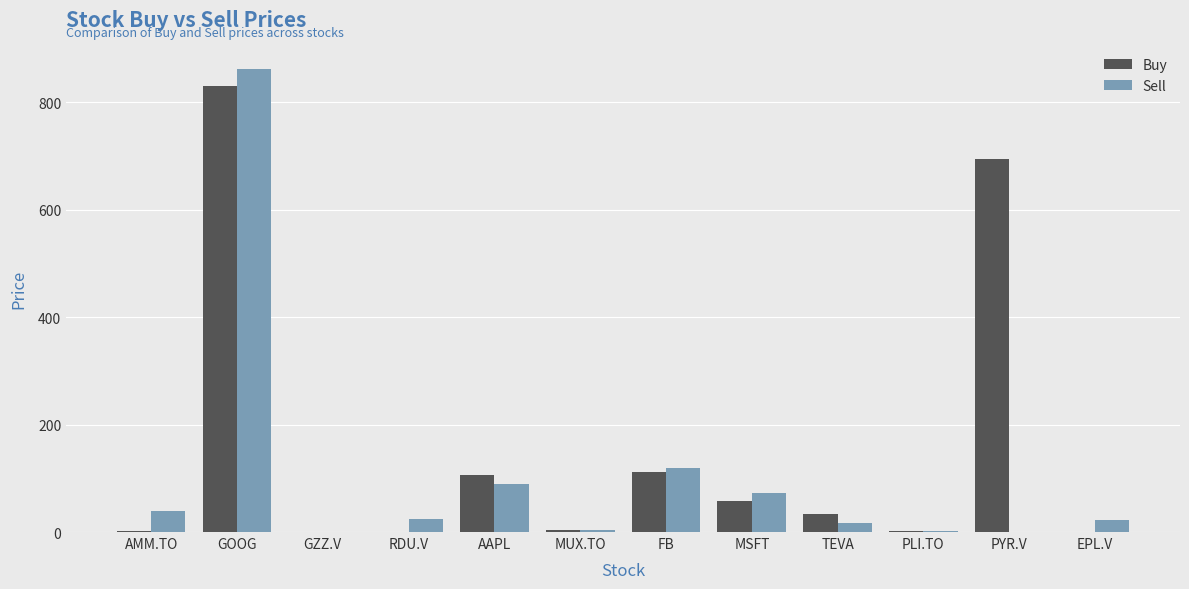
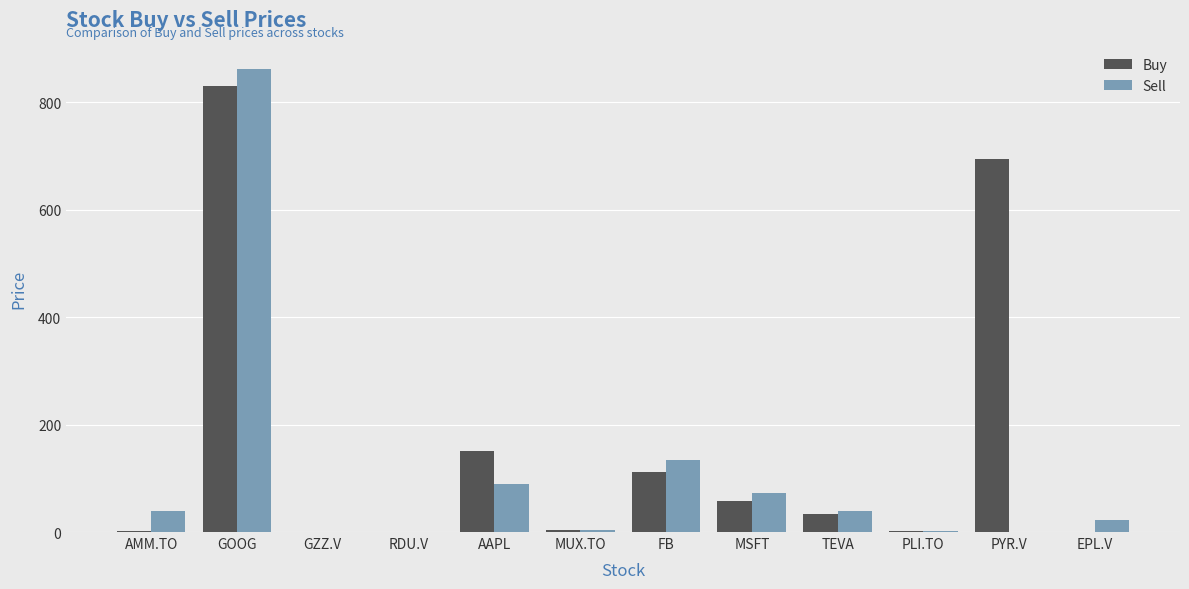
Sell, RDU.V: 20 -> 0
Buy, AAPL: 110 -> 150
Sell, FB: 120 -> 130
Sell, TEVA: 20 -> 40
